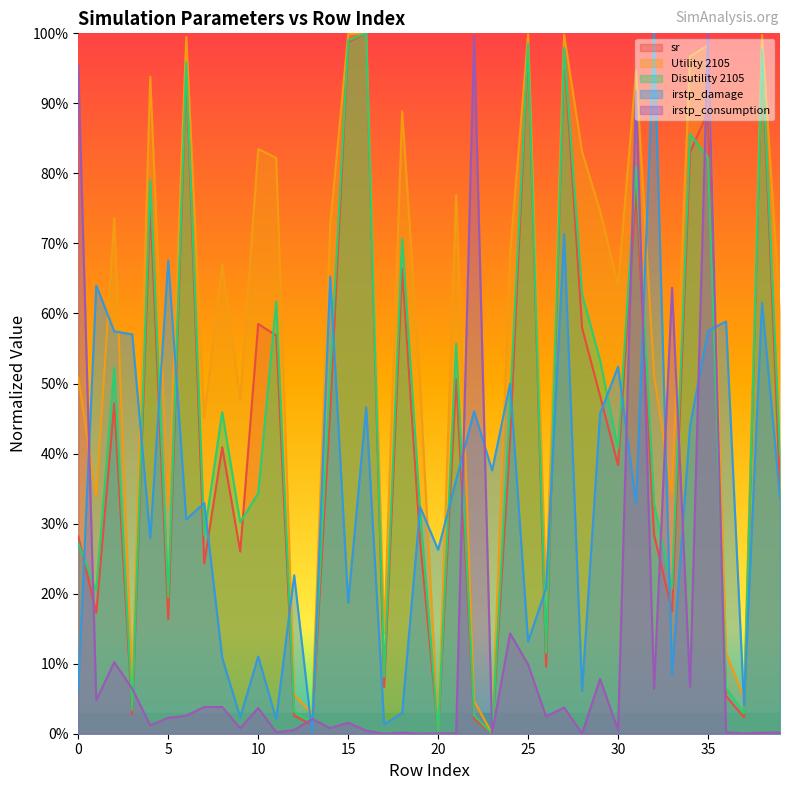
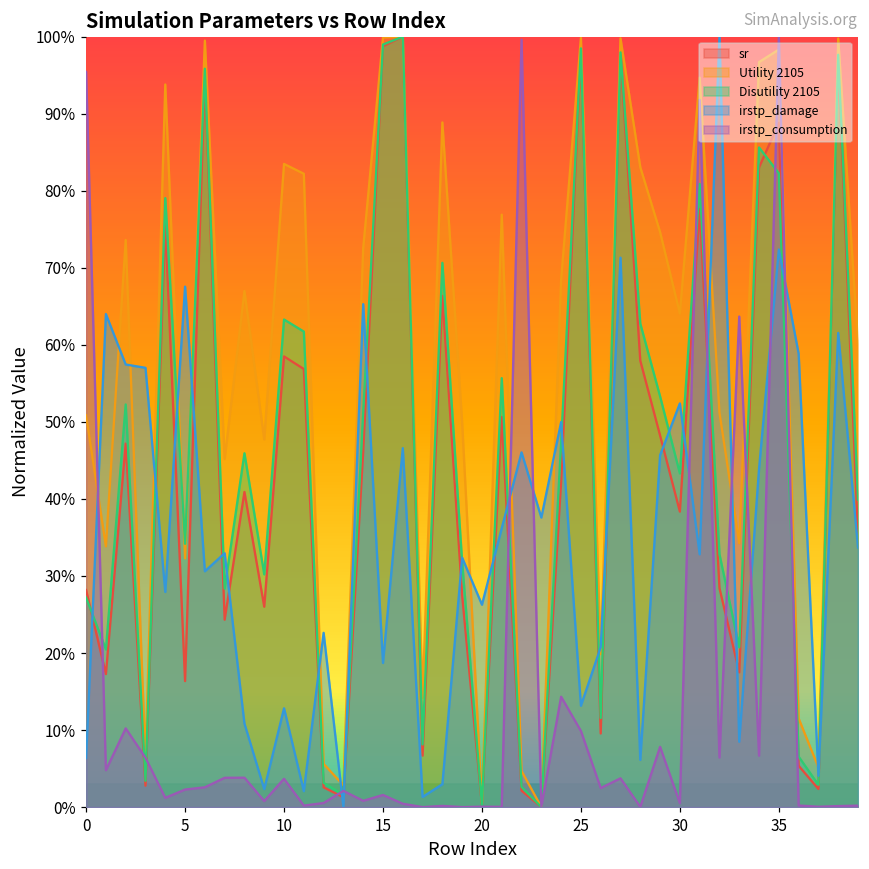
Disutility 2105, 5: 19% -> 34%
Disutility 2105, 10: 34% -> 63%
irstp_damage, 10: 11% -> 13%
Disutility 2105, 30: 41% -> 43%
irstp_damage, 35: 58% -> 72%
